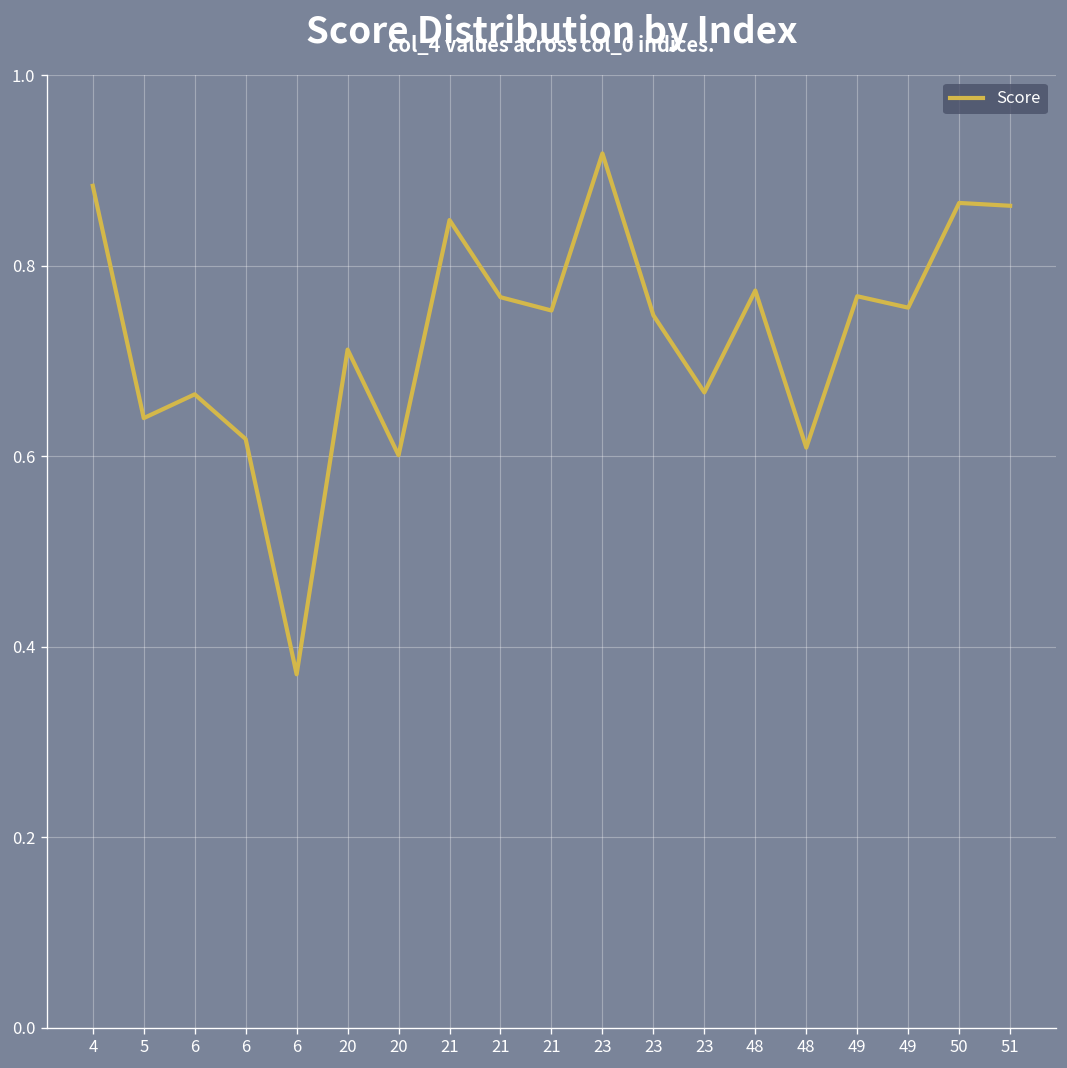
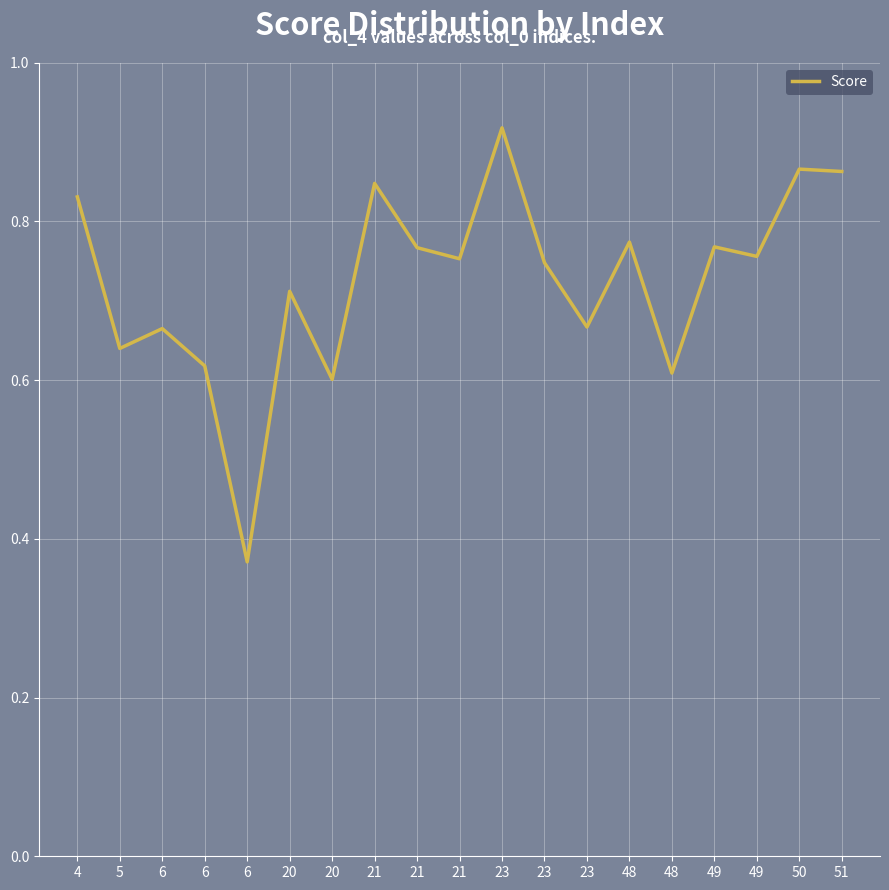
4: 0.88 -> 0.83
